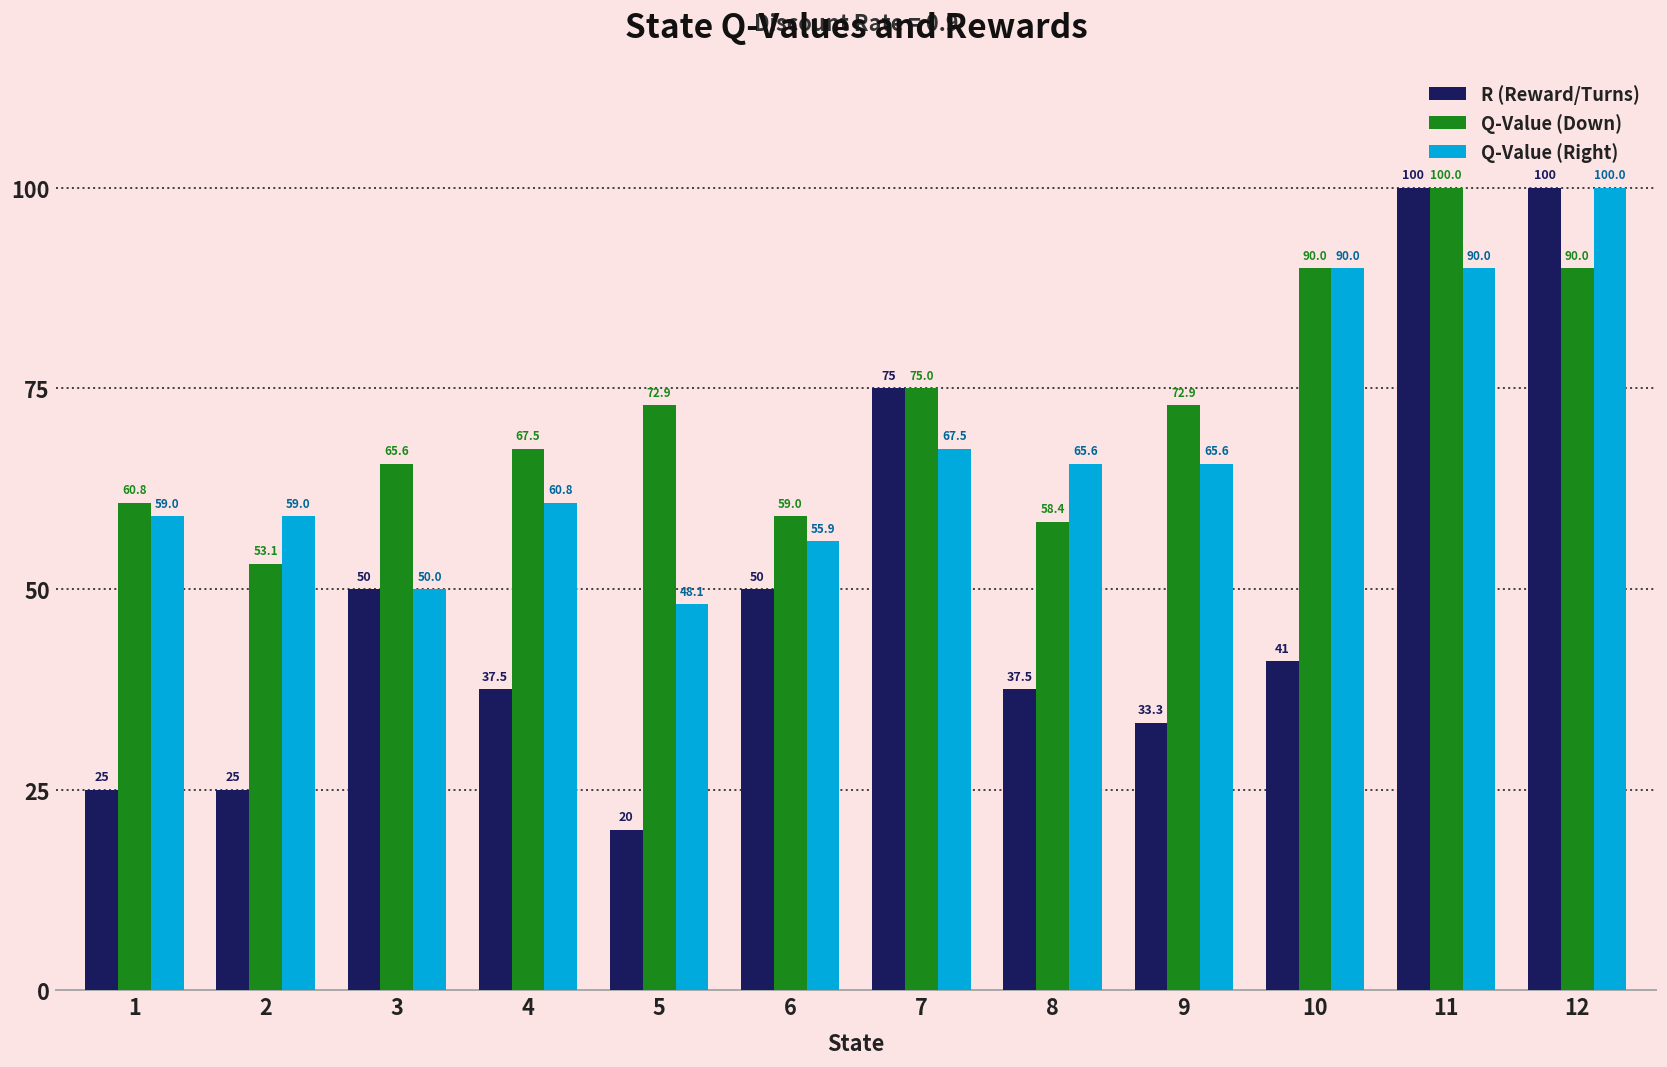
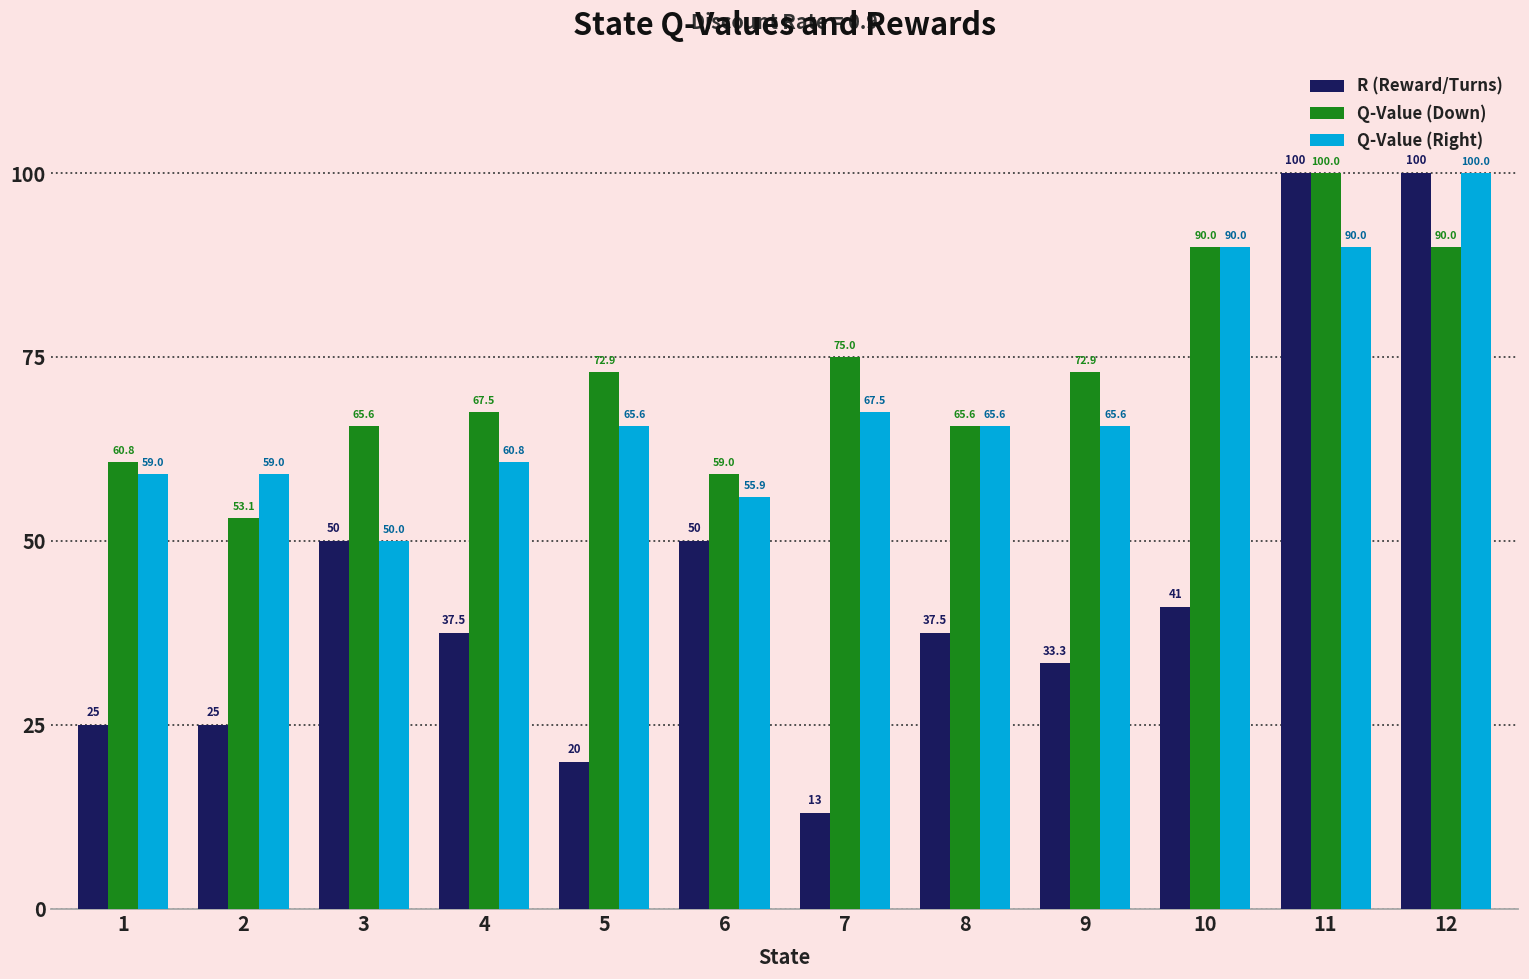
Q-Value (Right), 5: 48.1 -> 65.6
R (Reward/Turns), 7: 75 -> 13
Q-Value (Down), 8: 58.4 -> 65.6
